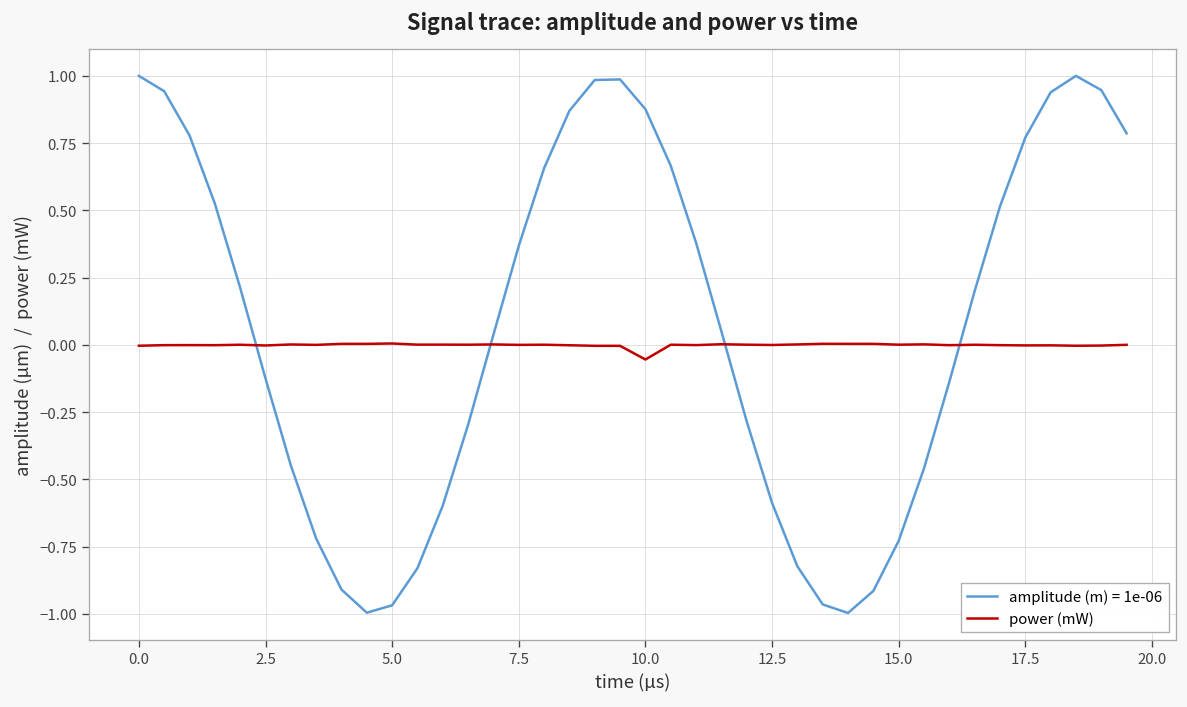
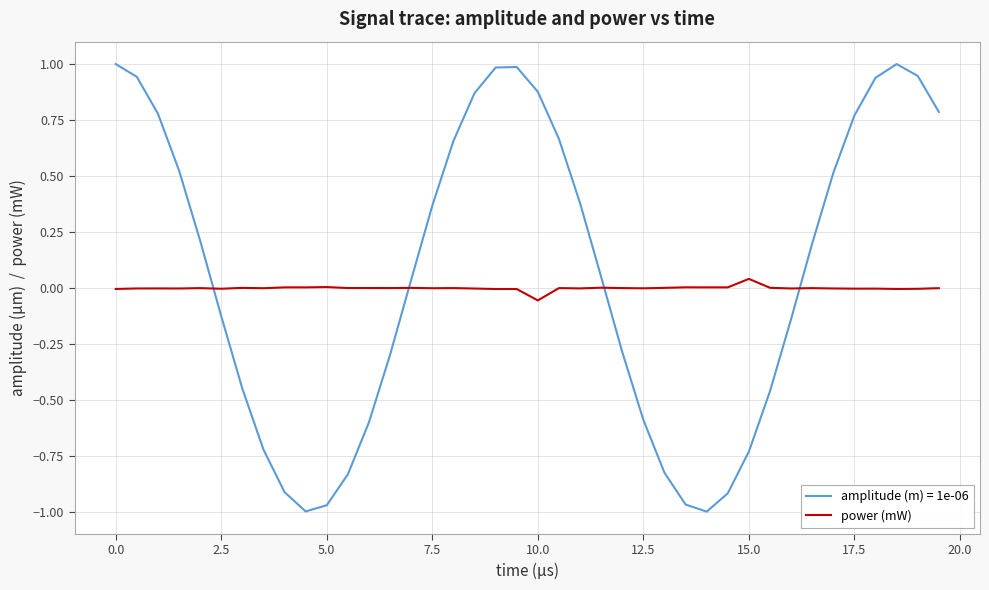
power (mW), 15.0: 0.00 -> 0.04
